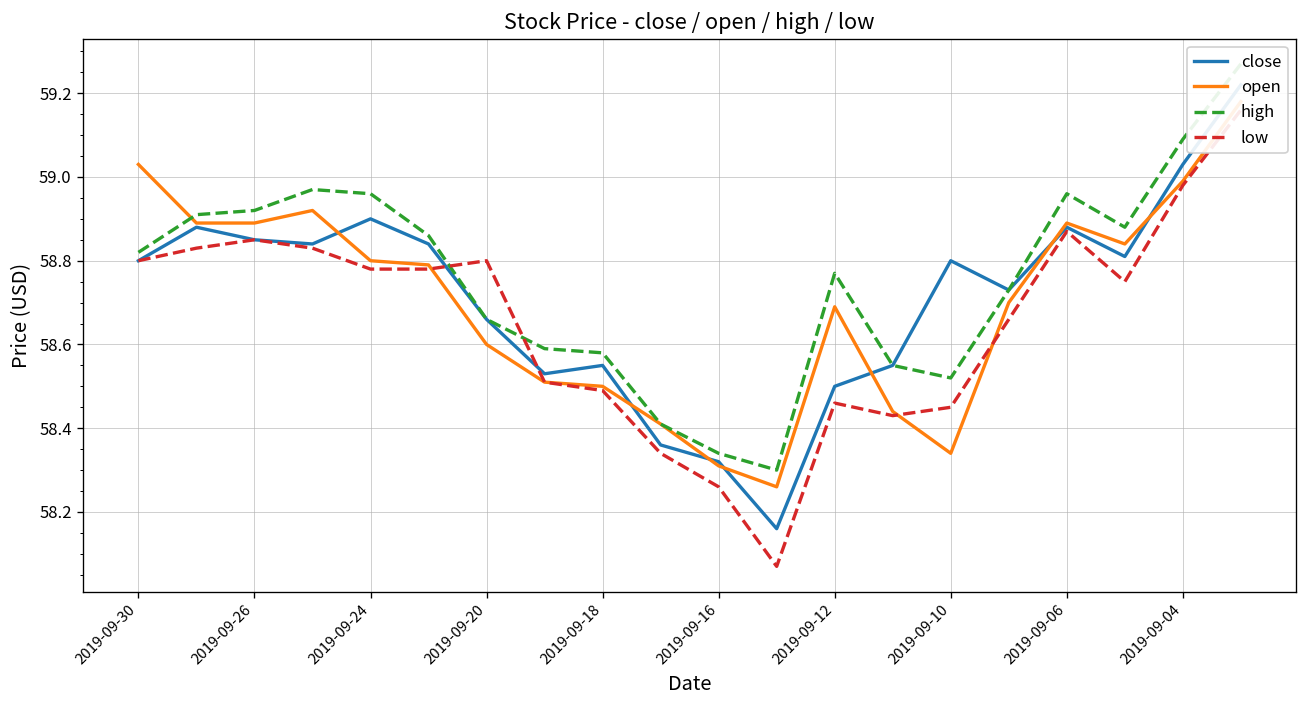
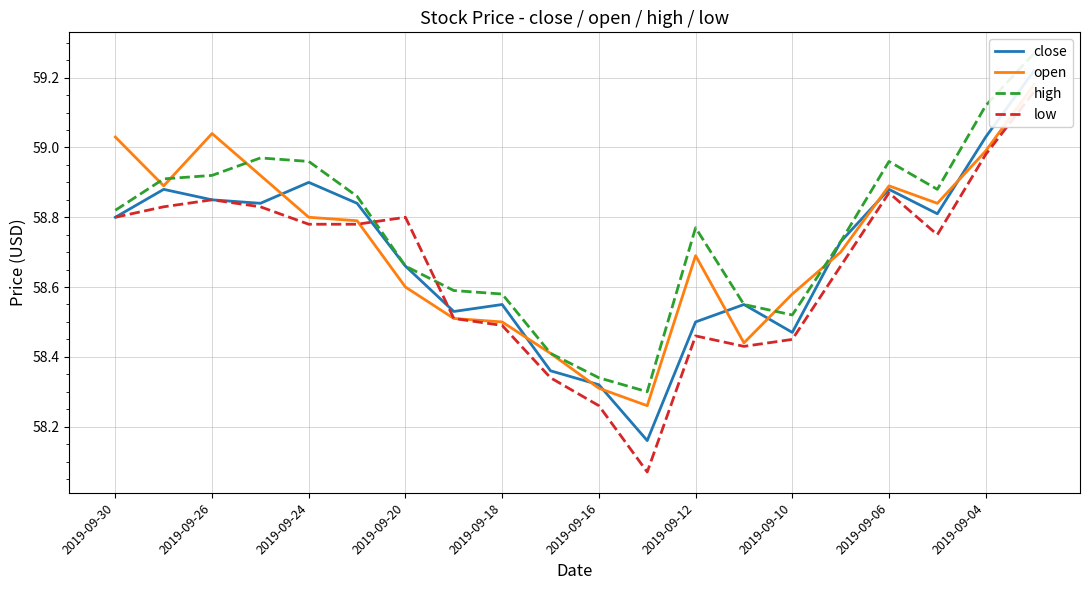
open, 2019-09-26: 58.89 -> 59.04
close, 2019-09-10: 58.80 -> 58.47
open, 2019-09-10: 58.34 -> 58.58
high, 2019-09-04: 59.09 -> 59.12
